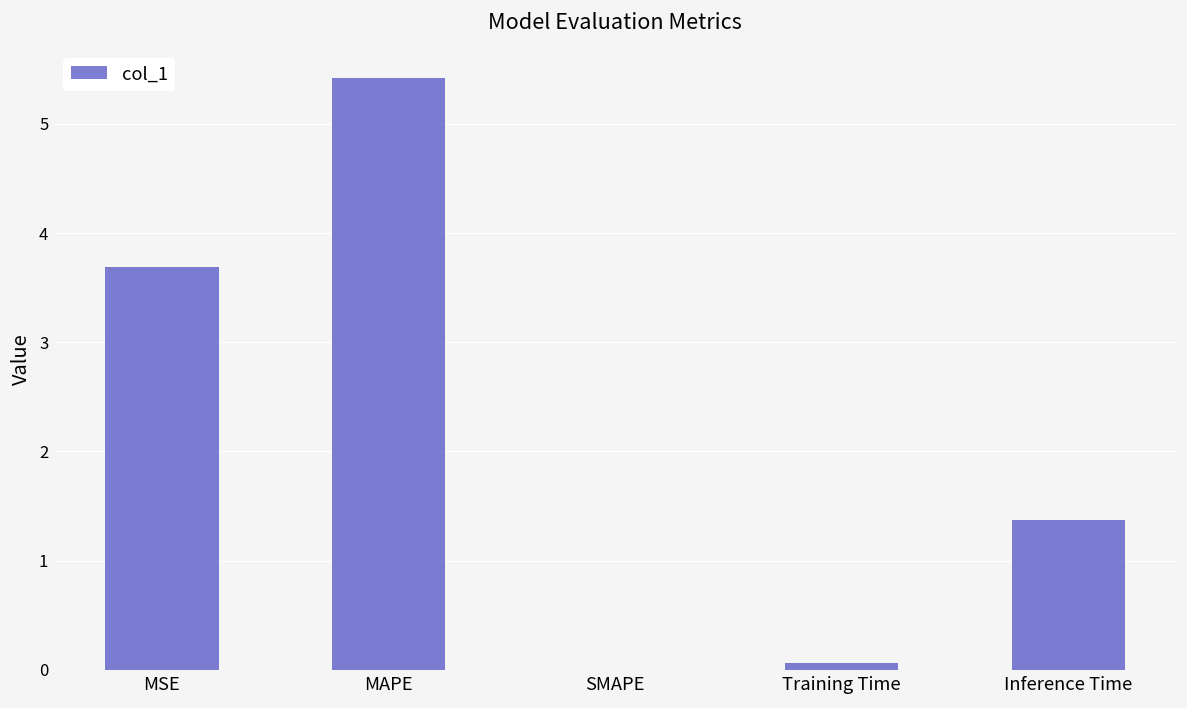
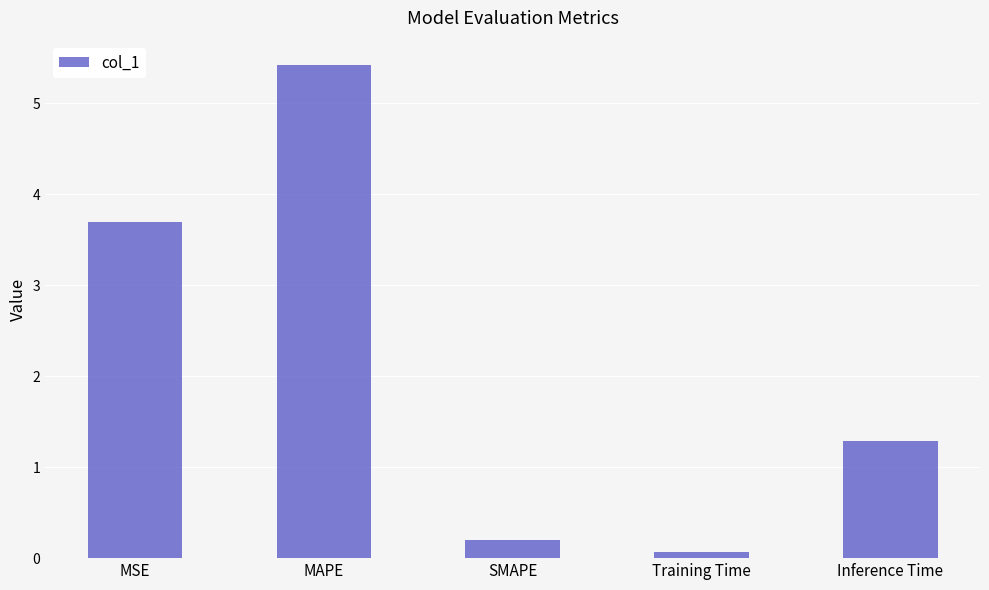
SMAPE: 0.0 -> 0.2
Inference Time: 1.4 -> 1.3
